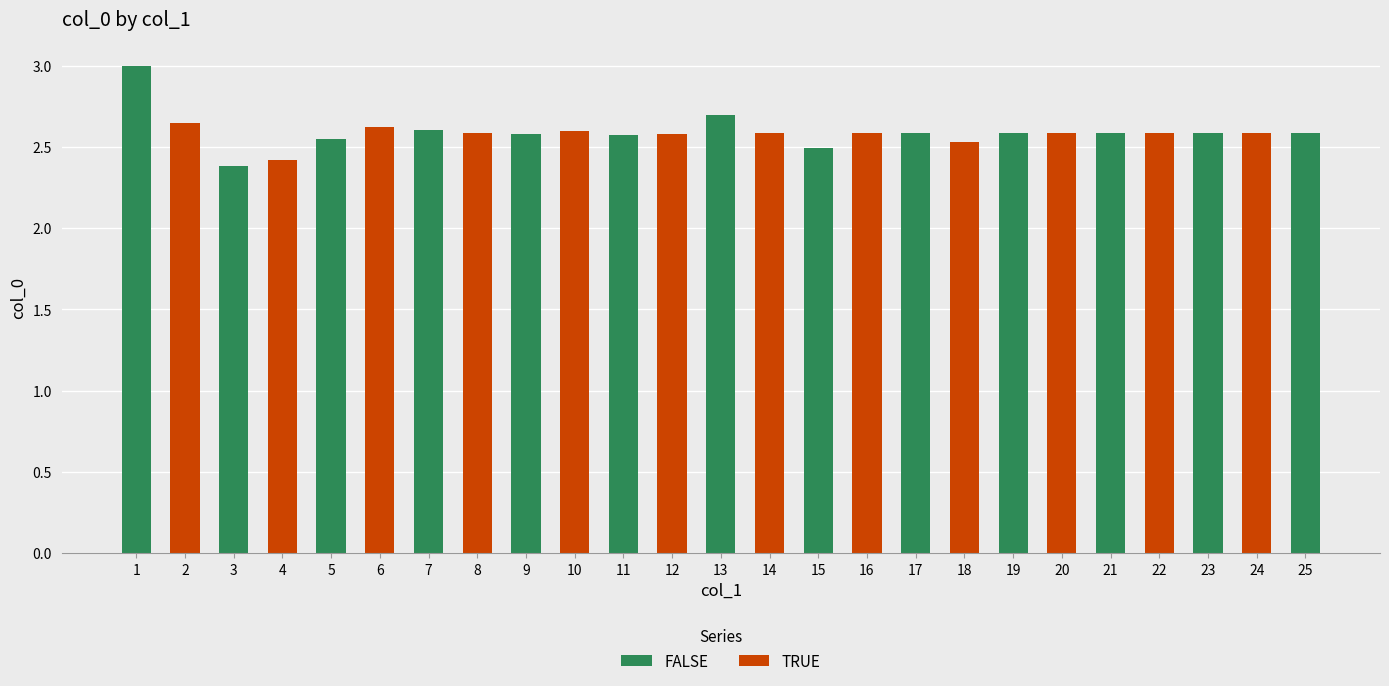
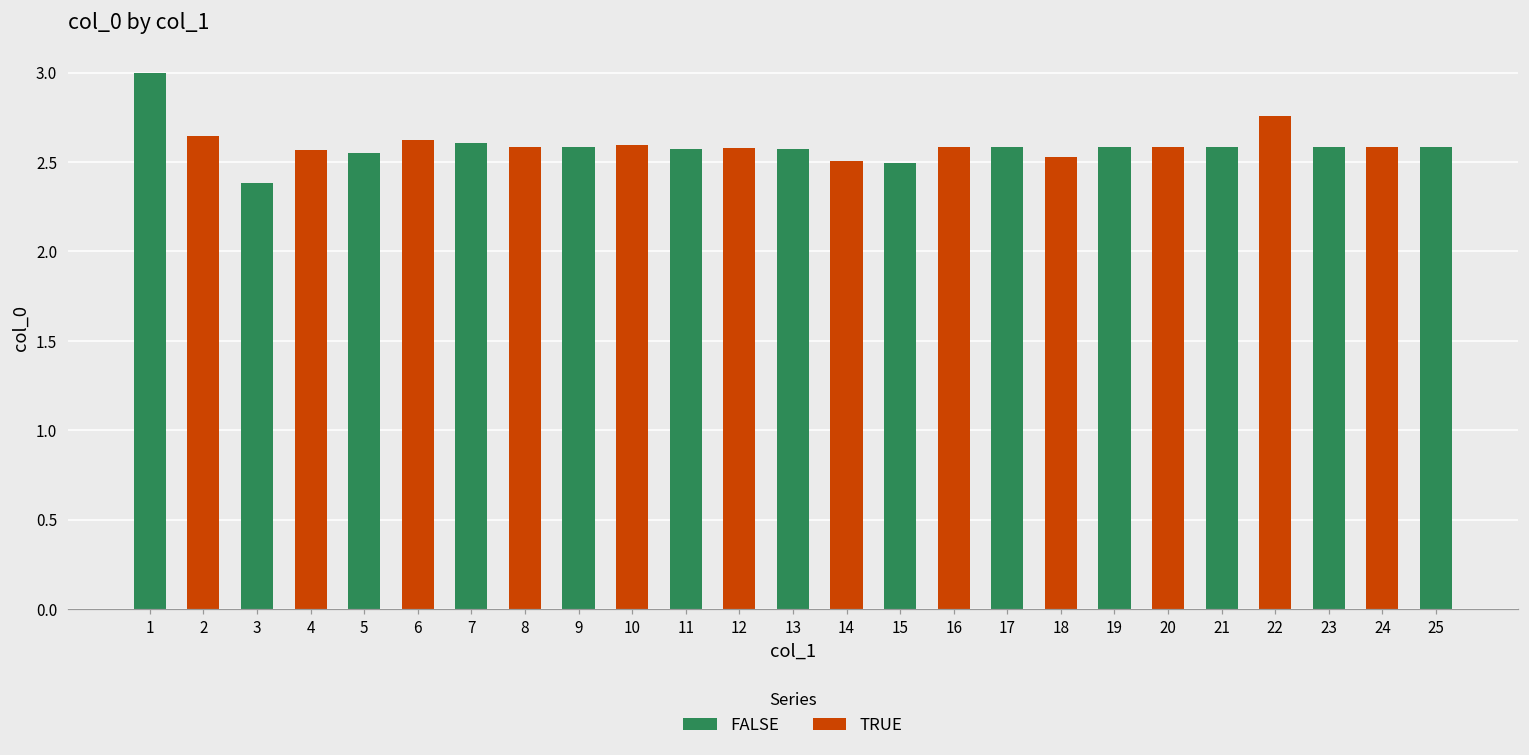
TRUE, 4: 2.42 -> 2.57
FALSE, 13: 2.69 -> 2.57
TRUE, 14: 2.59 -> 2.51
TRUE, 22: 2.58 -> 2.76
